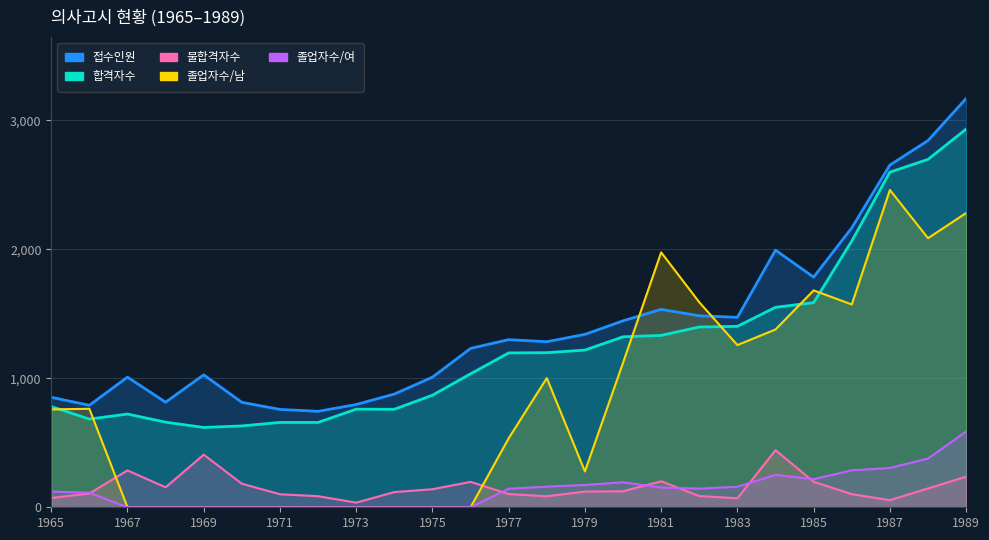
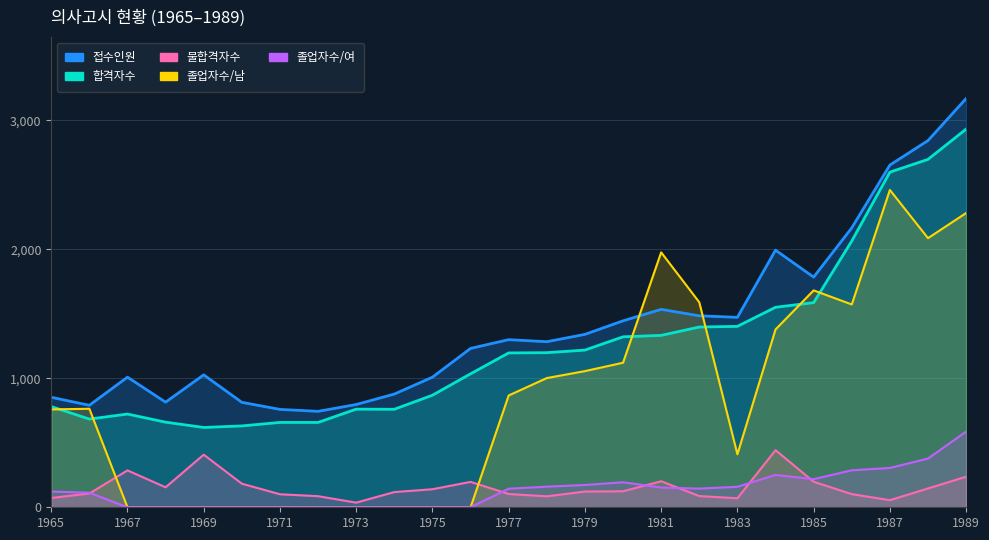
졸업자수/남, 1977: 540 -> 870
졸업자수/남, 1979: 280 -> 1,060
졸업자수/남, 1983: 1,260 -> 410
